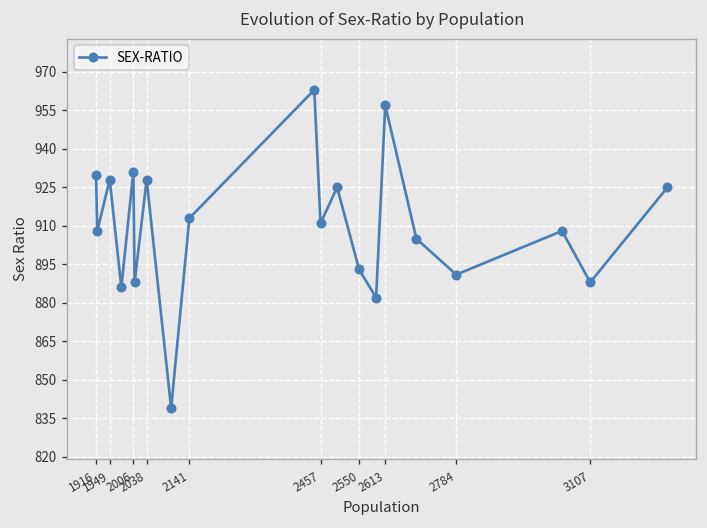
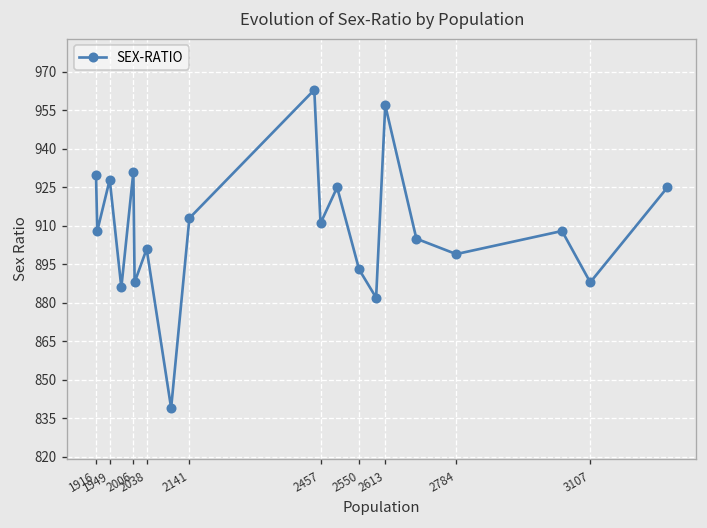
2038: 928 -> 901
2784: 891 -> 899
